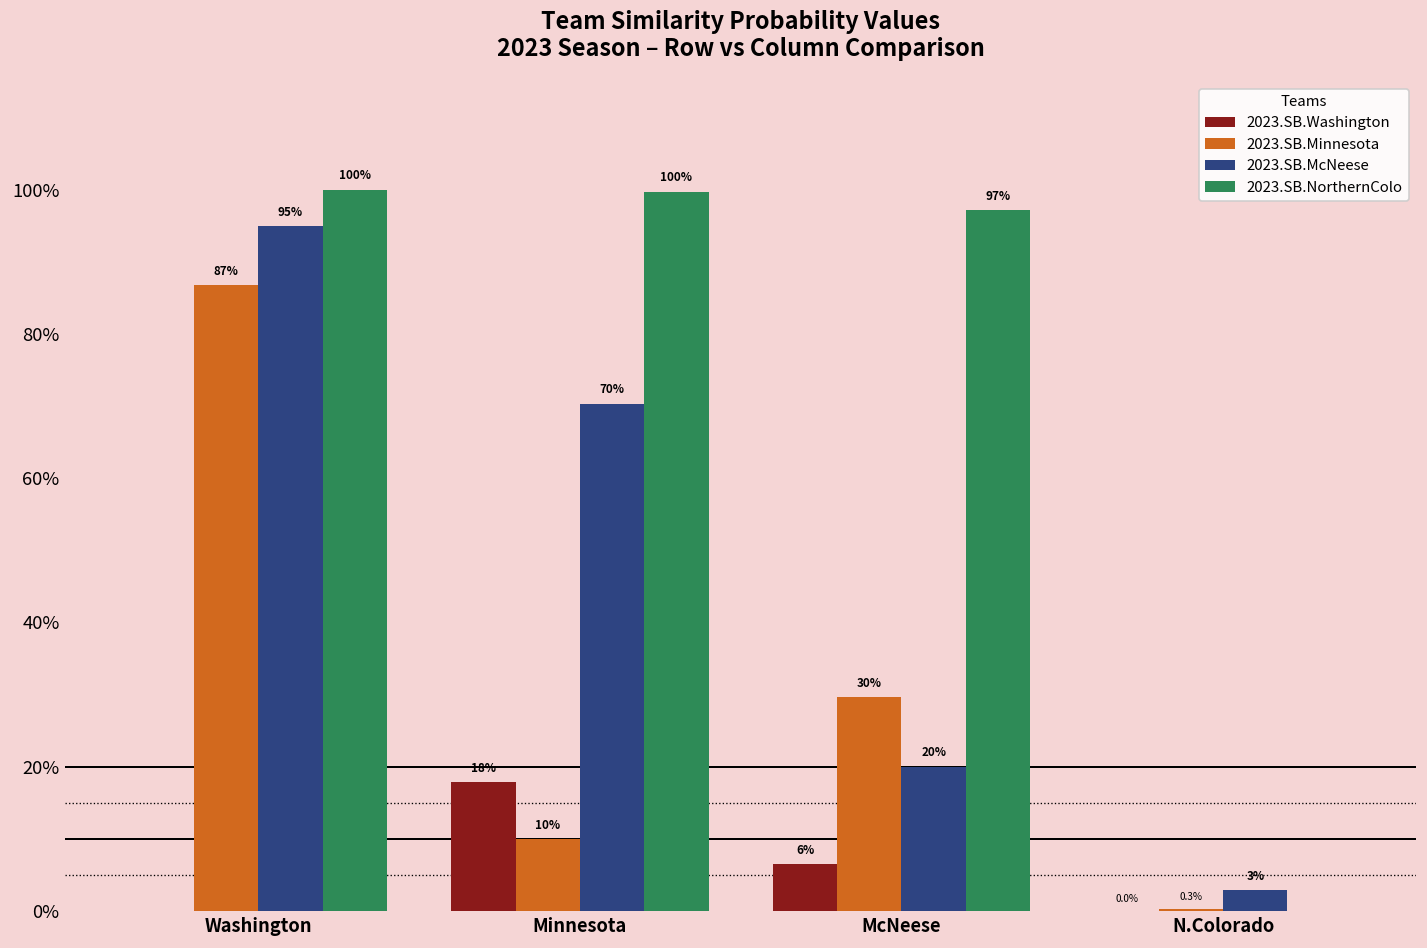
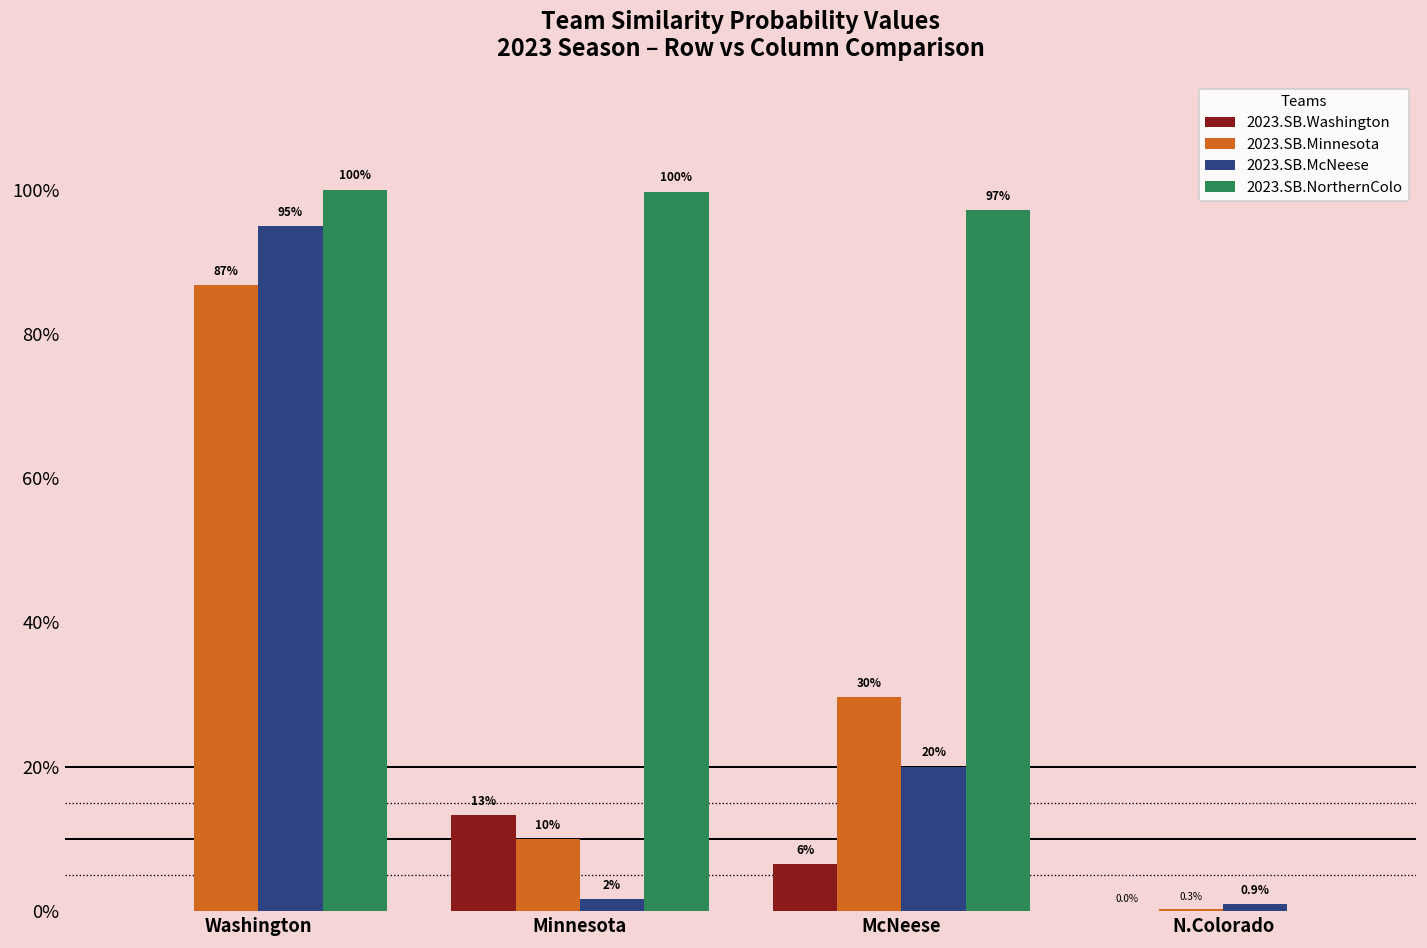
2023.SB.Washington, Minnesota: 18% -> 13%
2023.SB.McNeese, Minnesota: 70% -> 2%
2023.SB.McNeese, N.Colorado: 3% -> 0.9%
